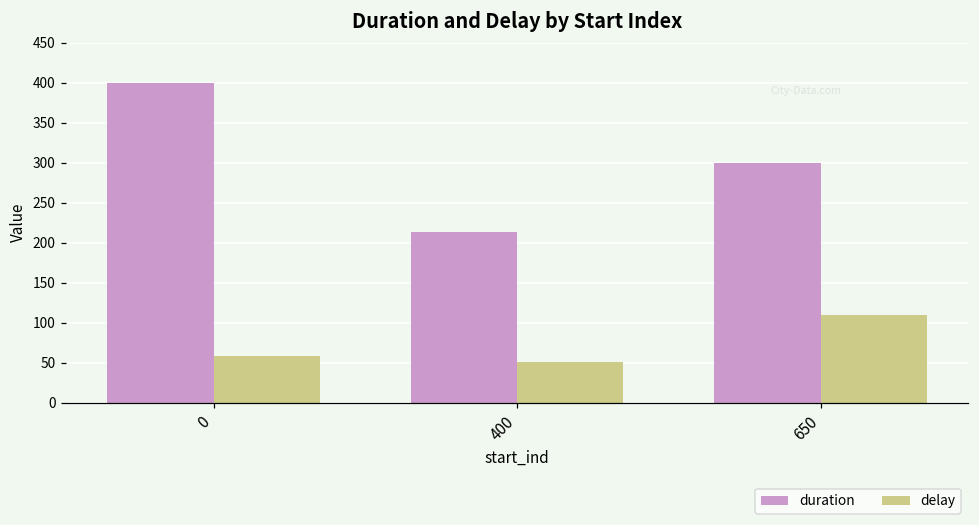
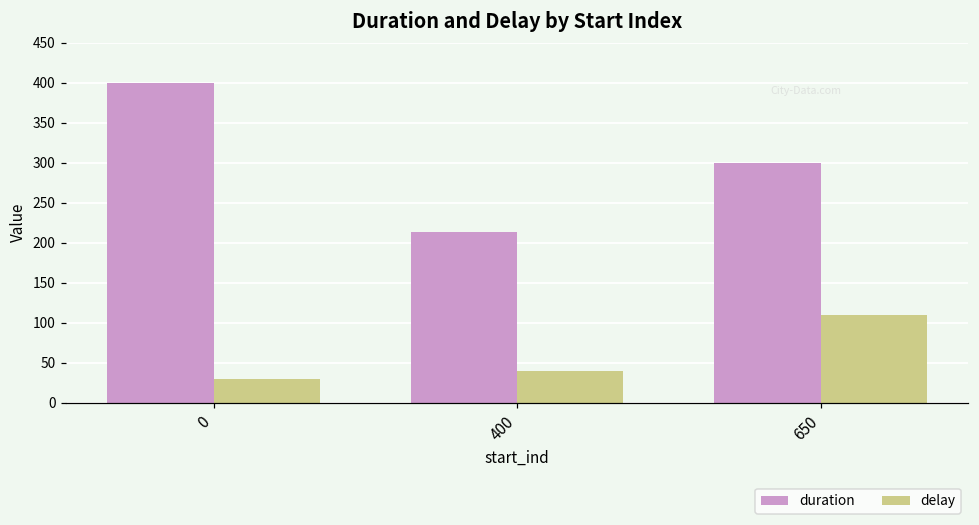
delay, 0: 60 -> 30
delay, 400: 50 -> 40
